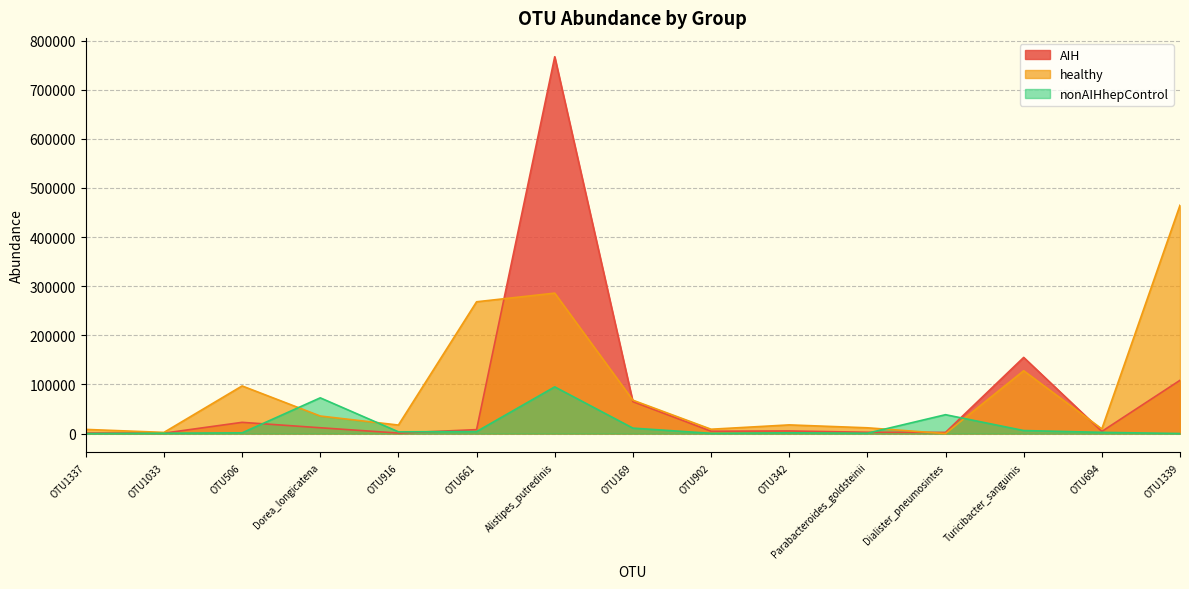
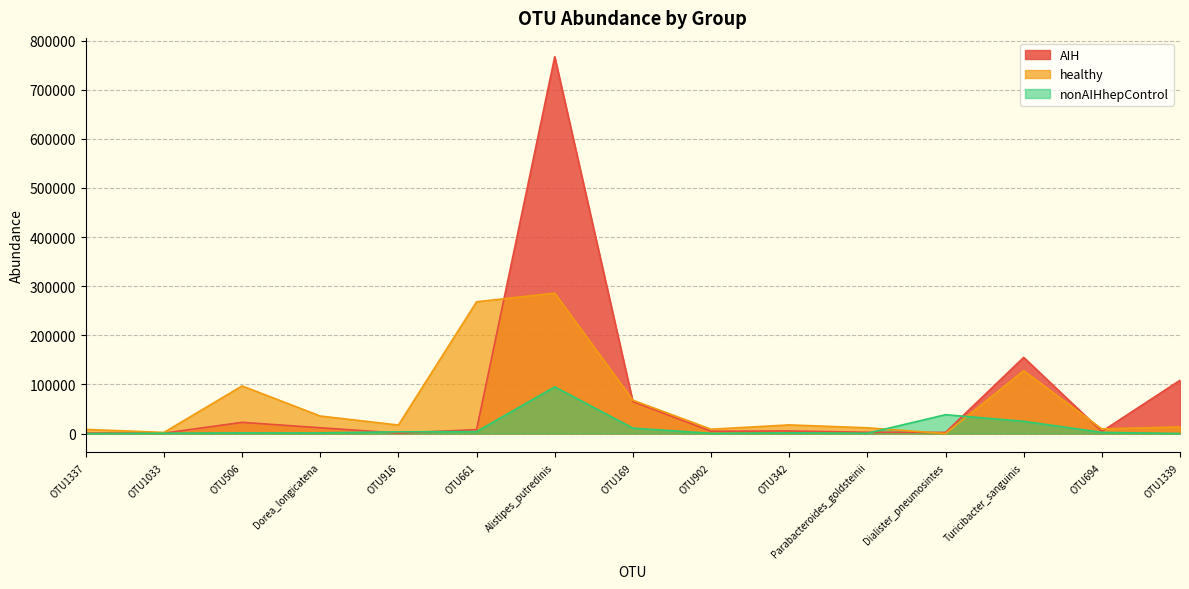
nonAIHhepControl, Dorea_longicatena: 70000 -> 0
nonAIHhepControl, Turicibacter_sanguinis: 10000 -> 20000
healthy, OTU1339: 460000 -> 10000
